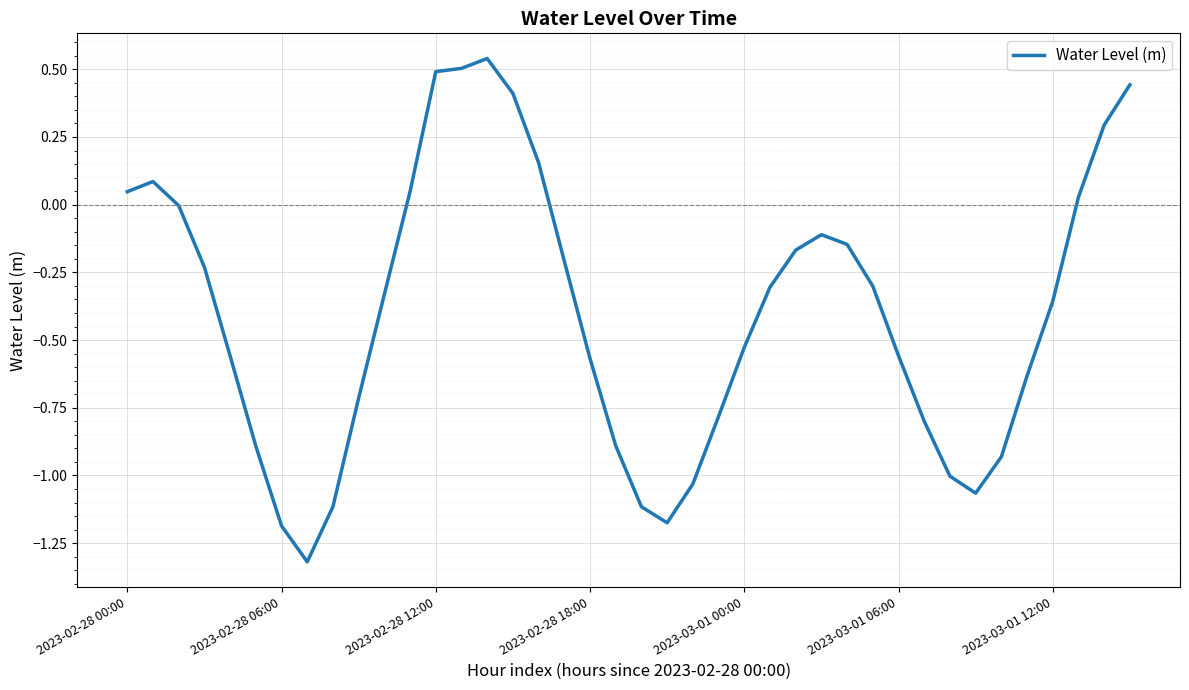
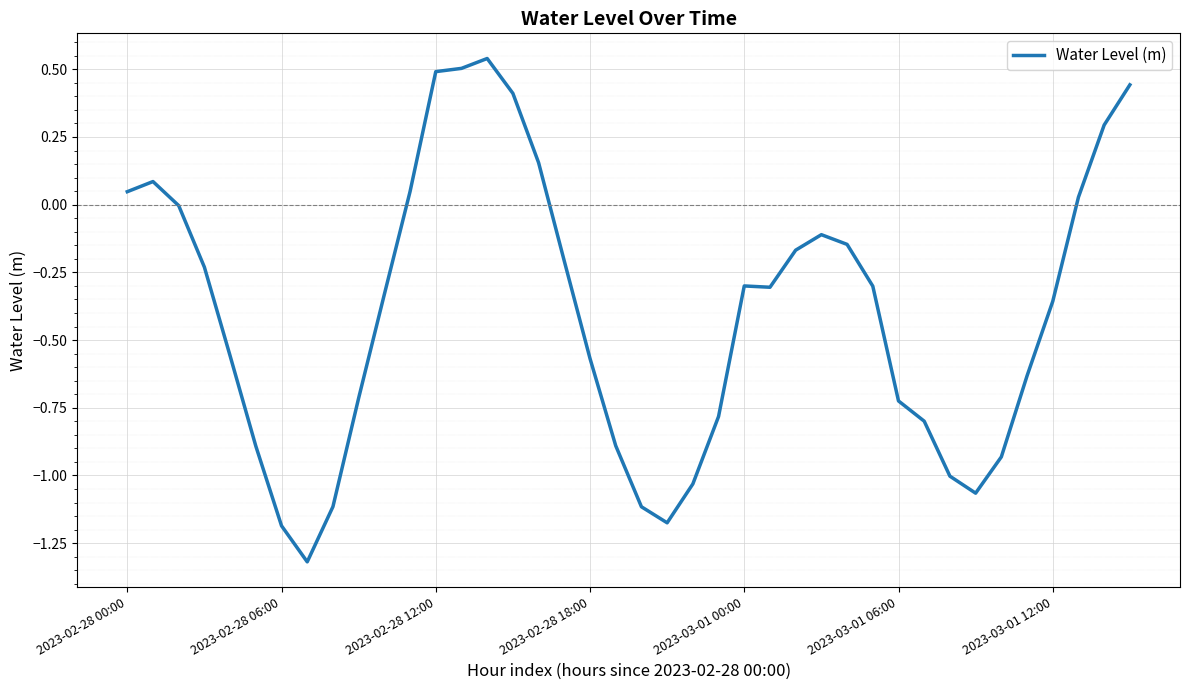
2023-03-01 00:00: -0.53 -> -0.30
2023-03-01 06:00: -0.56 -> -0.72
